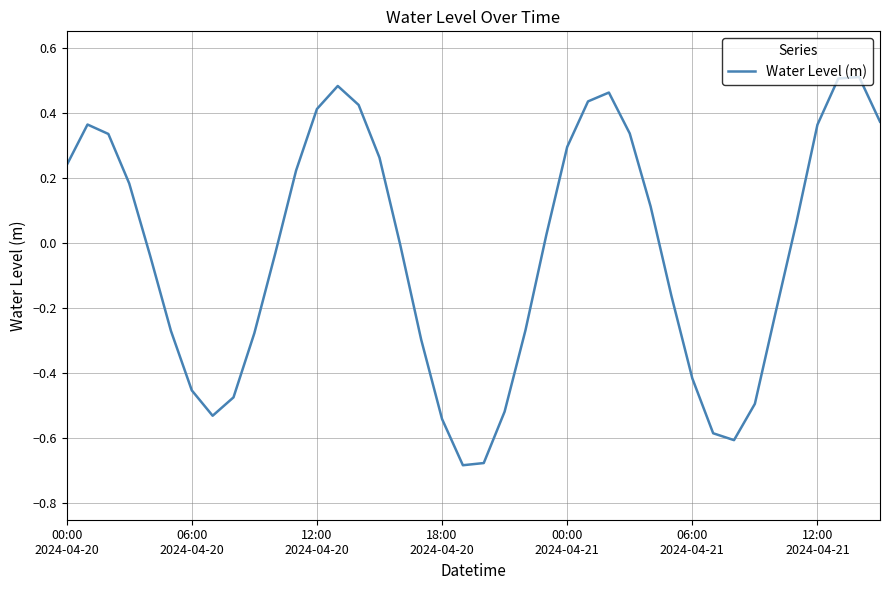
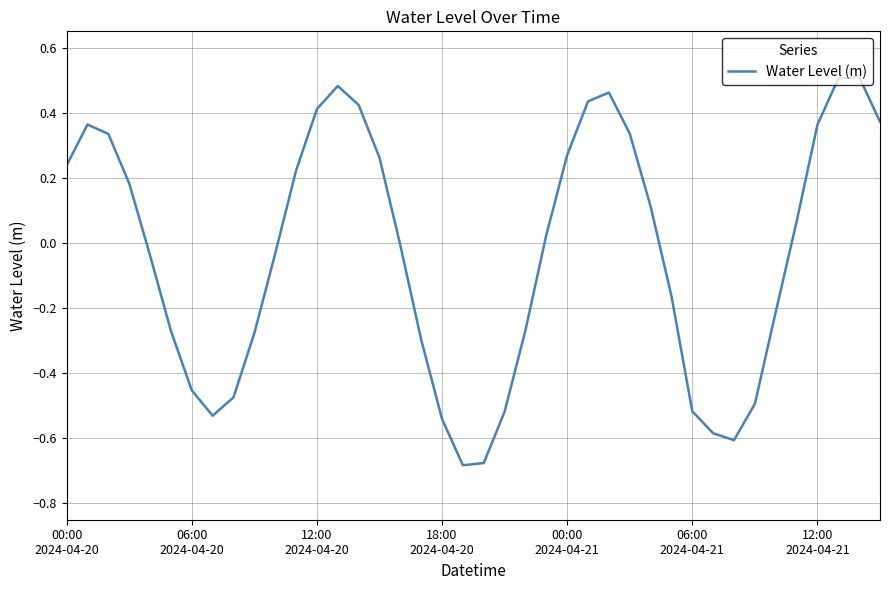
00:00 2024-04-21: 0.29 -> 0.27
06:00 2024-04-21: -0.42 -> -0.52
